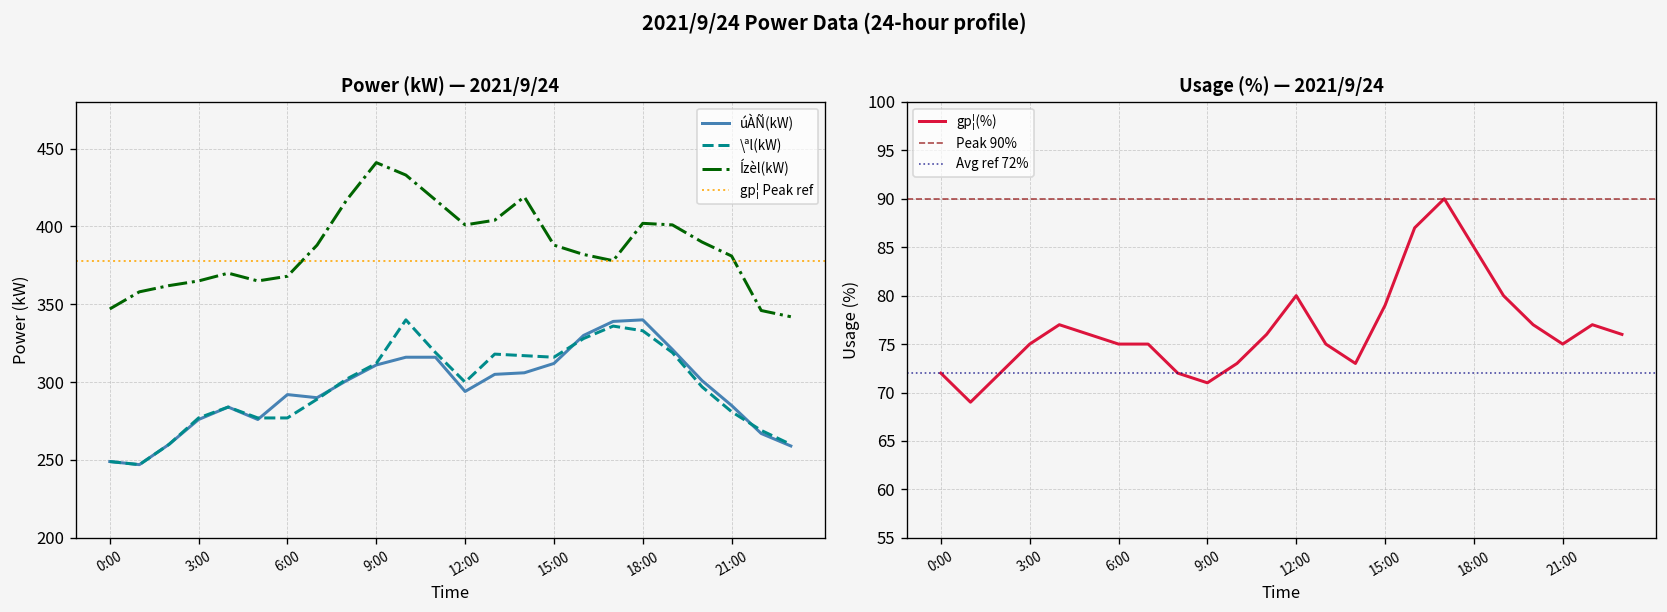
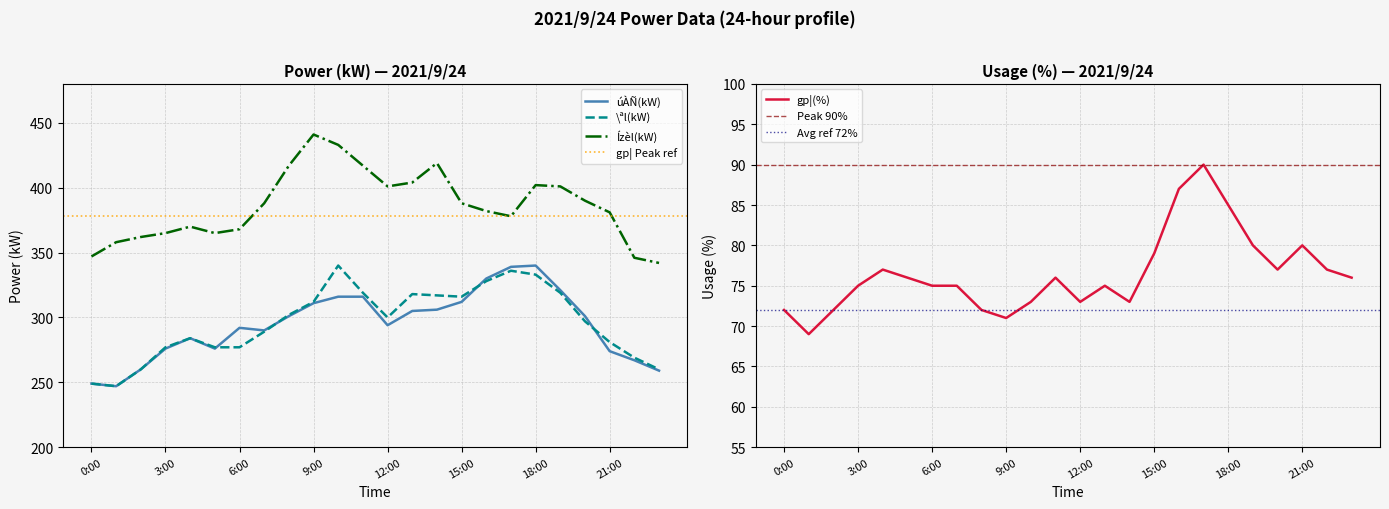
Power (kW) — 2021/9/24, úÀÑ(kW), 21:00: 285 -> 274
Usage (%) — 2021/9/24, 12:00: 80 -> 73
Usage (%) — 2021/9/24, 21:00: 75 -> 80
